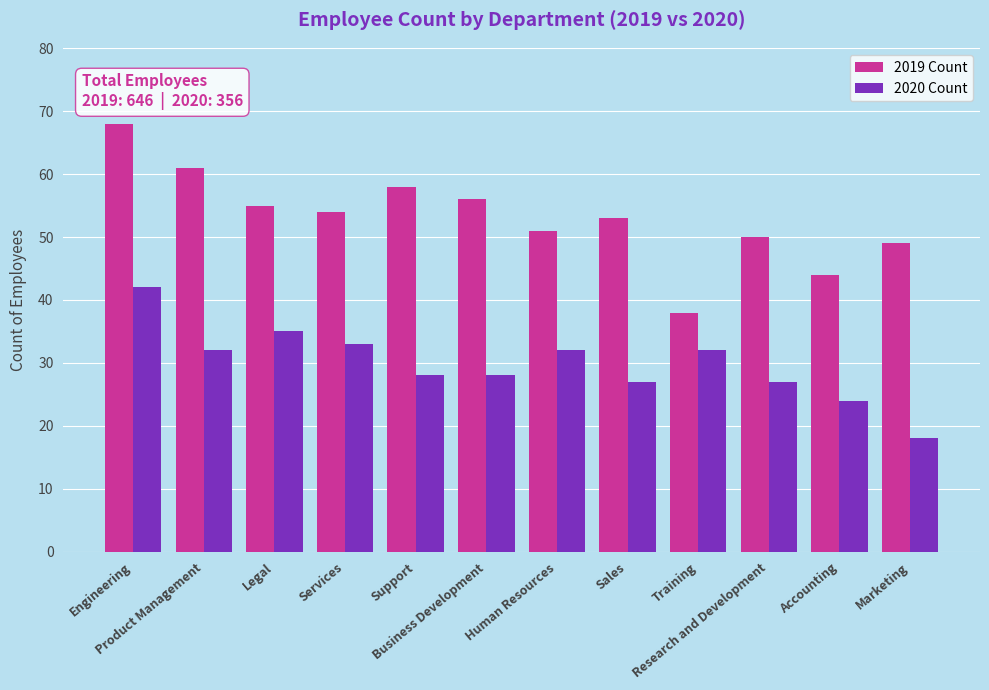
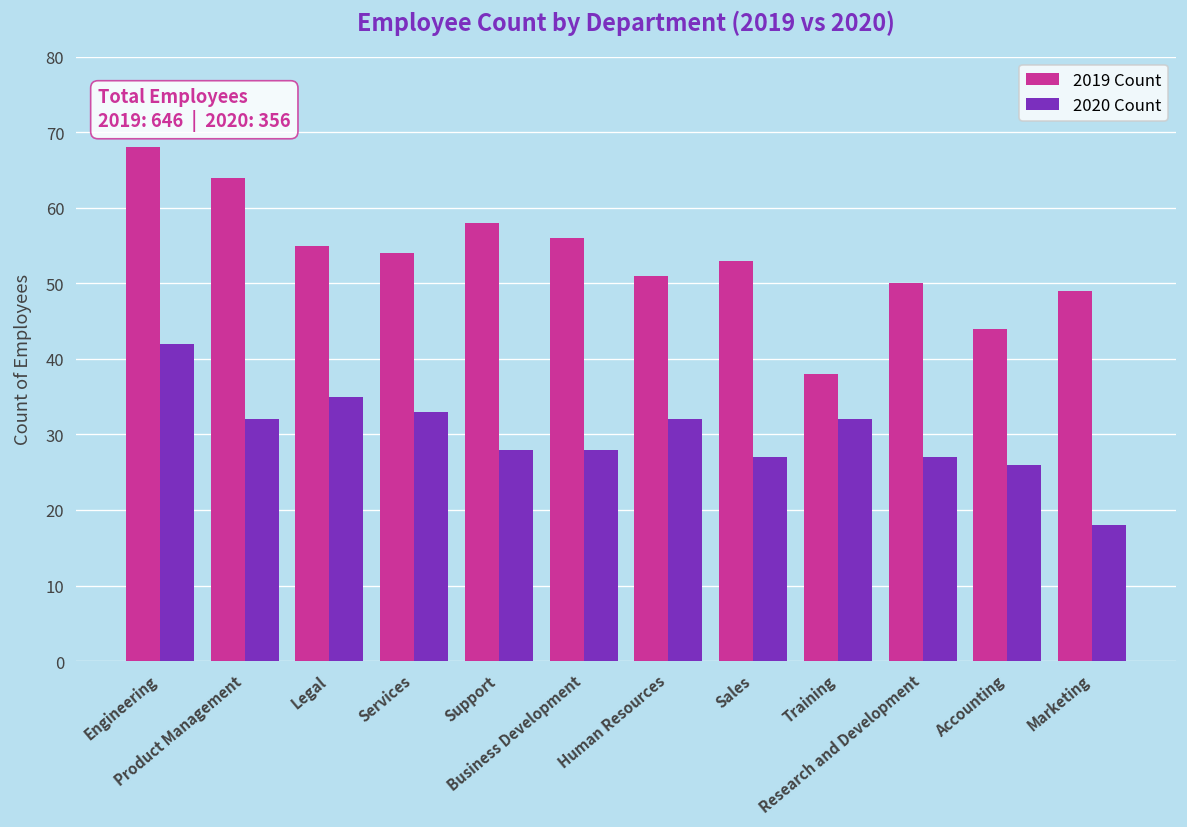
2019 Count, Product Management: 61 -> 64
2020 Count, Accounting: 24 -> 26
